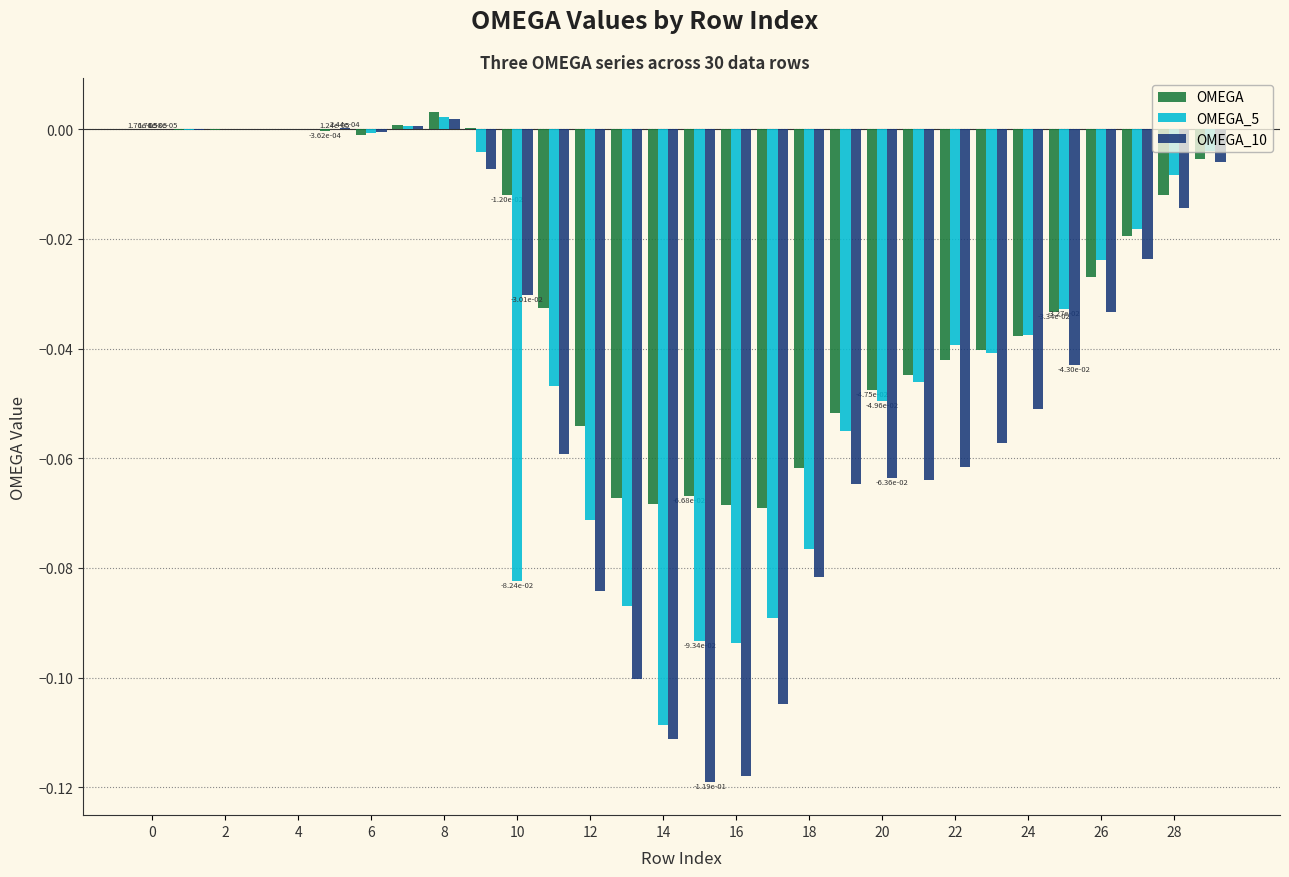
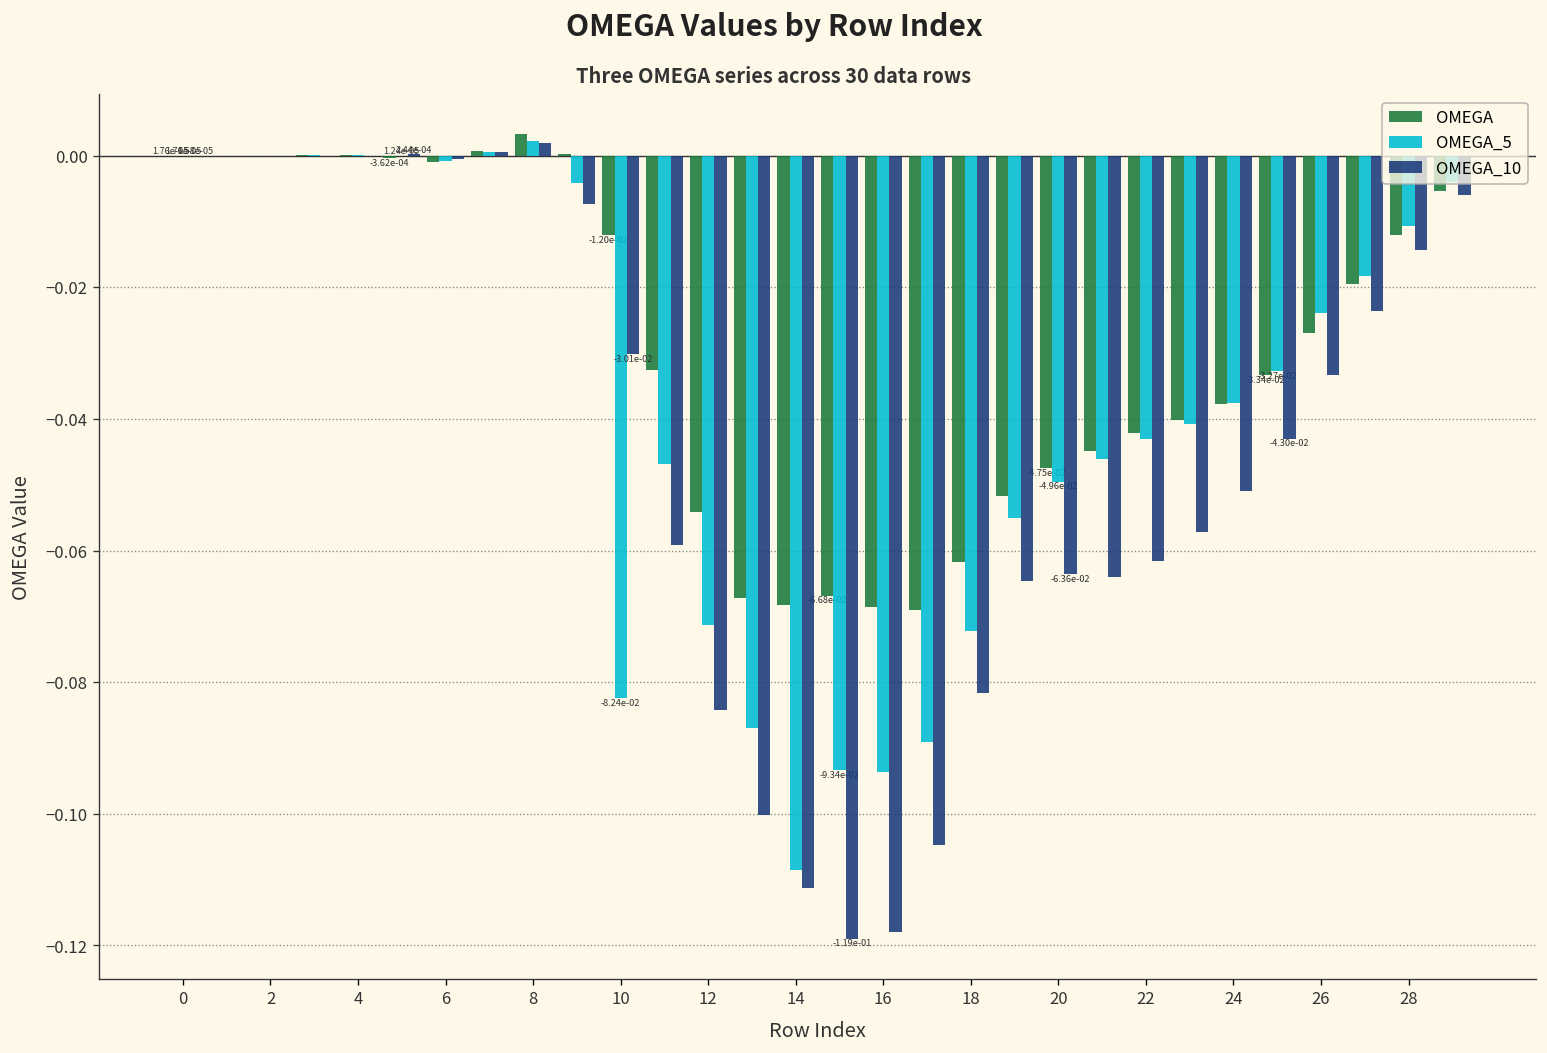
OMEGA_5, 18: -0.077 -> -0.072
OMEGA_5, 22: -0.039 -> -0.043
OMEGA_5, 28: -0.008 -> -0.011
